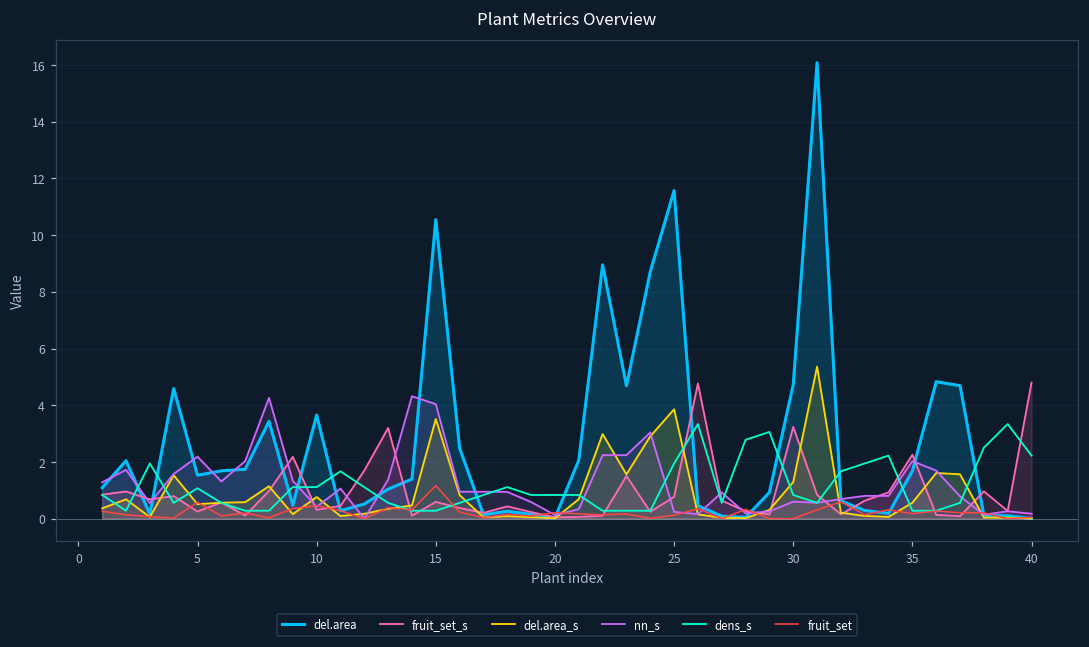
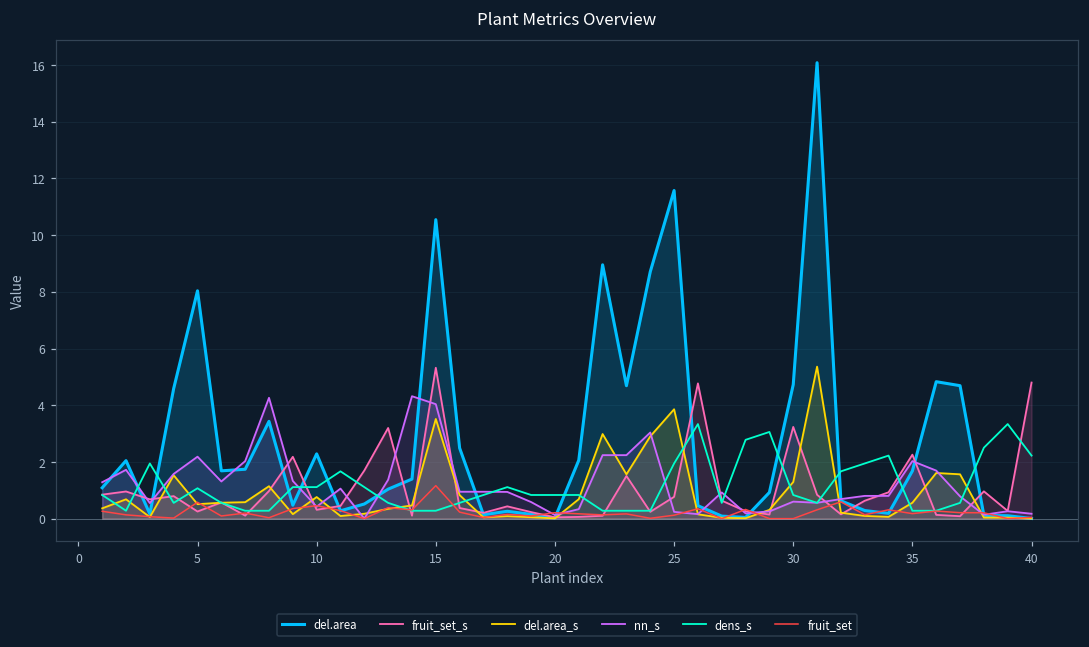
del.area, 5: 1.5 -> 8.0
del.area, 10: 3.7 -> 2.3
fruit_set_s, 15: 0.6 -> 5.3
